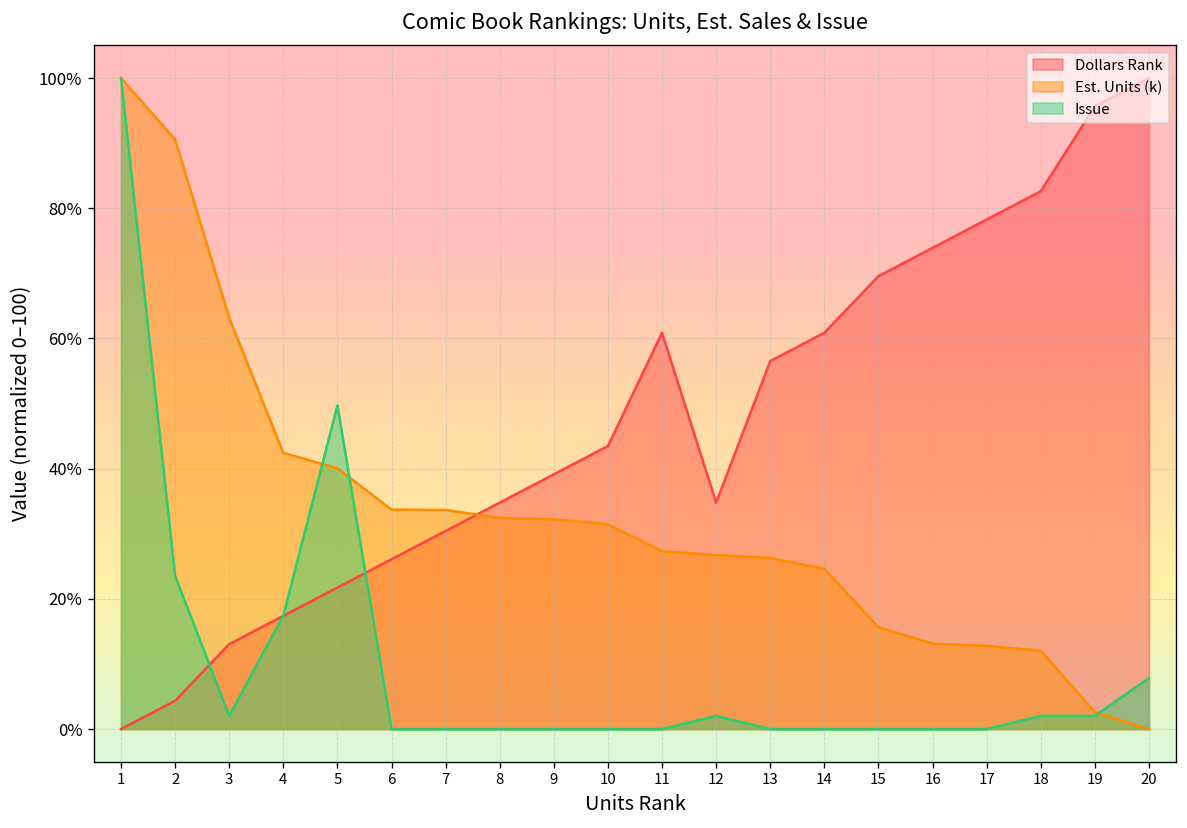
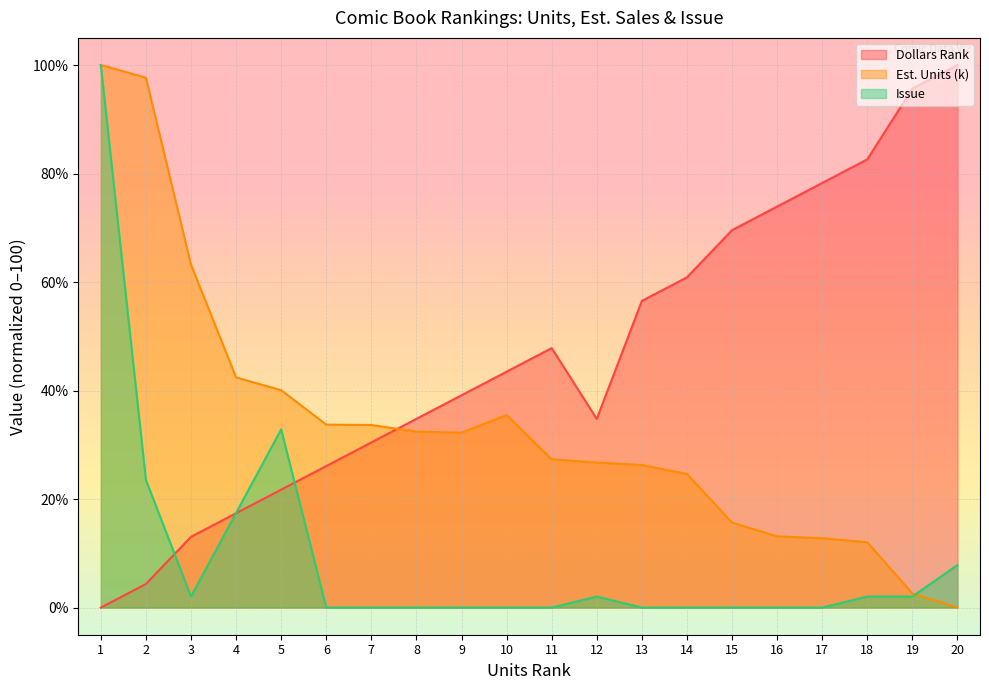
Est. Units (k), 2: 91% -> 98%
Issue, 5: 50% -> 33%
Est. Units (k), 10: 31% -> 35%
Dollars Rank, 11: 61% -> 48%
